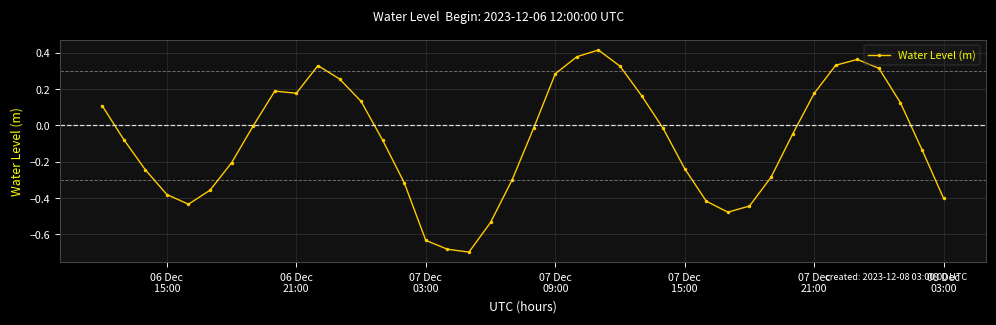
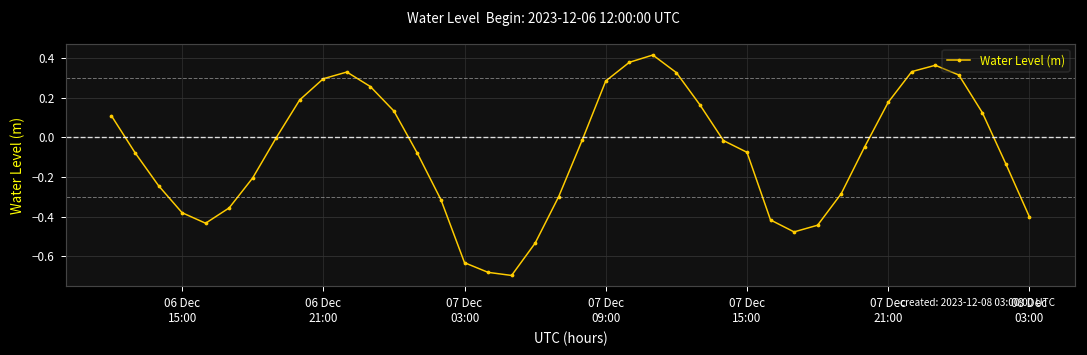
06 Dec 21:00: 0.18 -> 0.30
07 Dec 15:00: -0.24 -> -0.08
